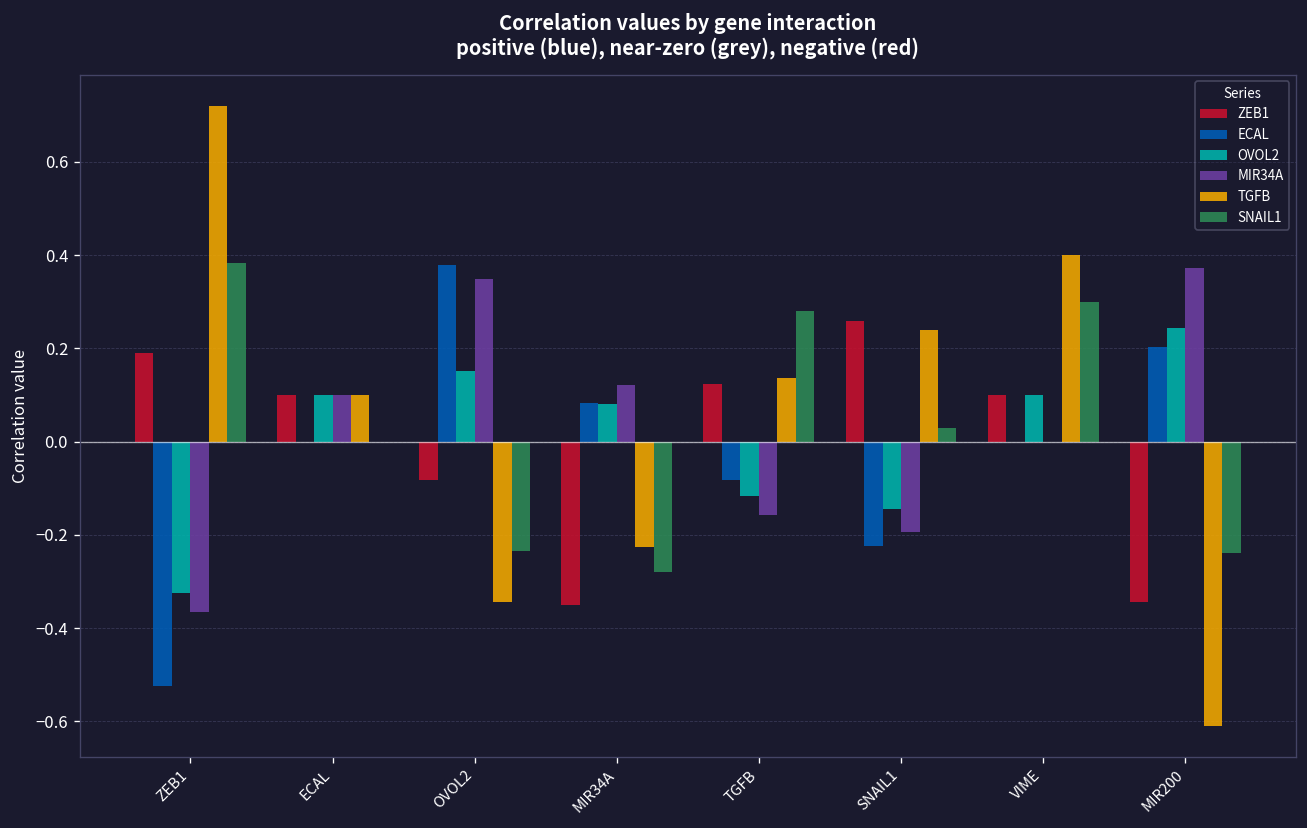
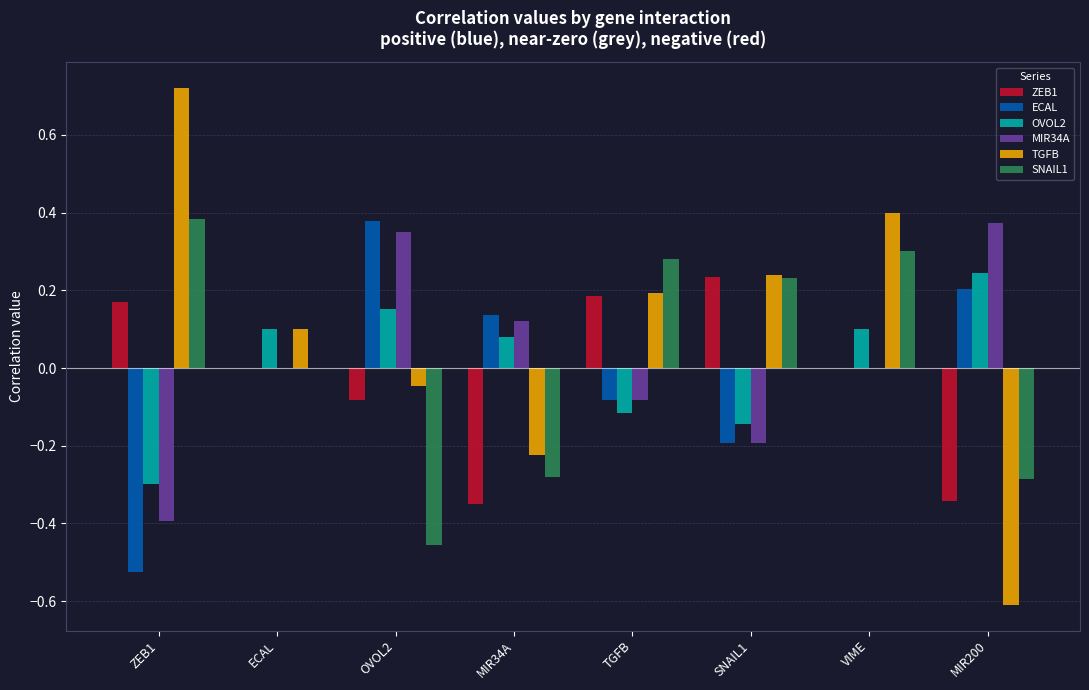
ZEB1, ZEB1: 0.19 -> 0.17
OVOL2, ZEB1: -0.33 -> -0.30
MIR34A, ZEB1: -0.37 -> -0.39
ZEB1, ECAL: 0.1 -> 0.0
MIR34A, ECAL: 0.1 -> 0.0
TGFB, OVOL2: -0.34 -> -0.05
SNAIL1, OVOL2: -0.23 -> -0.45
ECAL, MIR34A: 0.08 -> 0.14
ZEB1, TGFB: 0.12 -> 0.18
MIR34A, TGFB: -0.16 -> -0.08
TGFB, TGFB: 0.14 -> 0.19
ZEB1, SNAIL1: 0.26 -> 0.23
ECAL, SNAIL1: -0.22 -> -0.19
SNAIL1, SNAIL1: 0.03 -> 0.23
ZEB1, VIME: 0.1 -> 0.0
SNAIL1, MIR200: -0.24 -> -0.28
